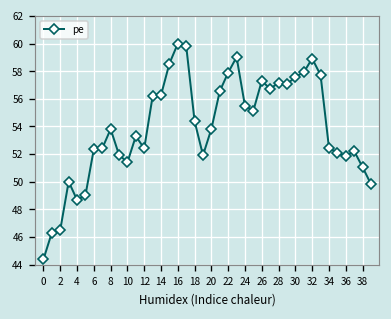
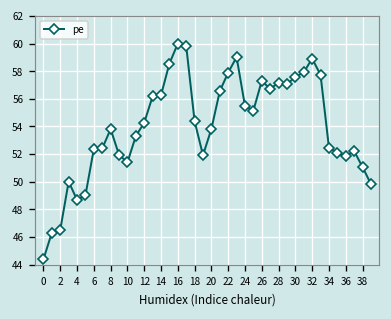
12: 52.4 -> 54.3
